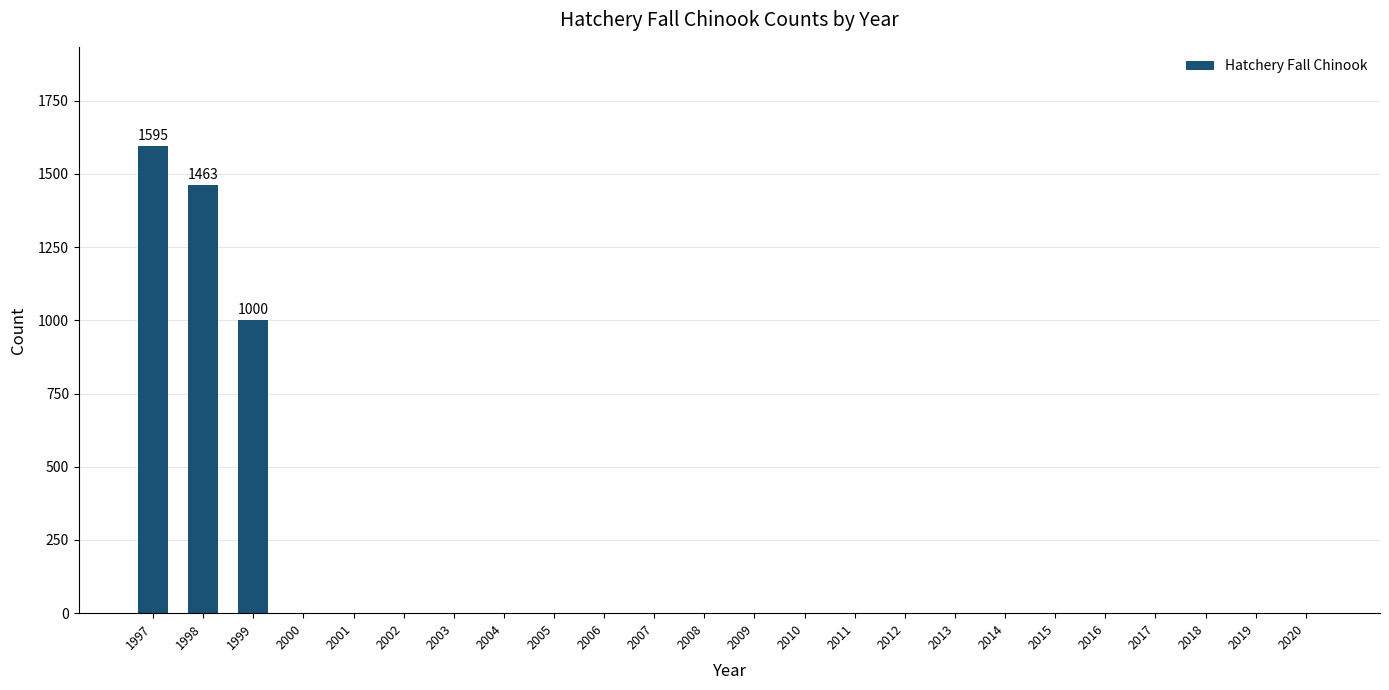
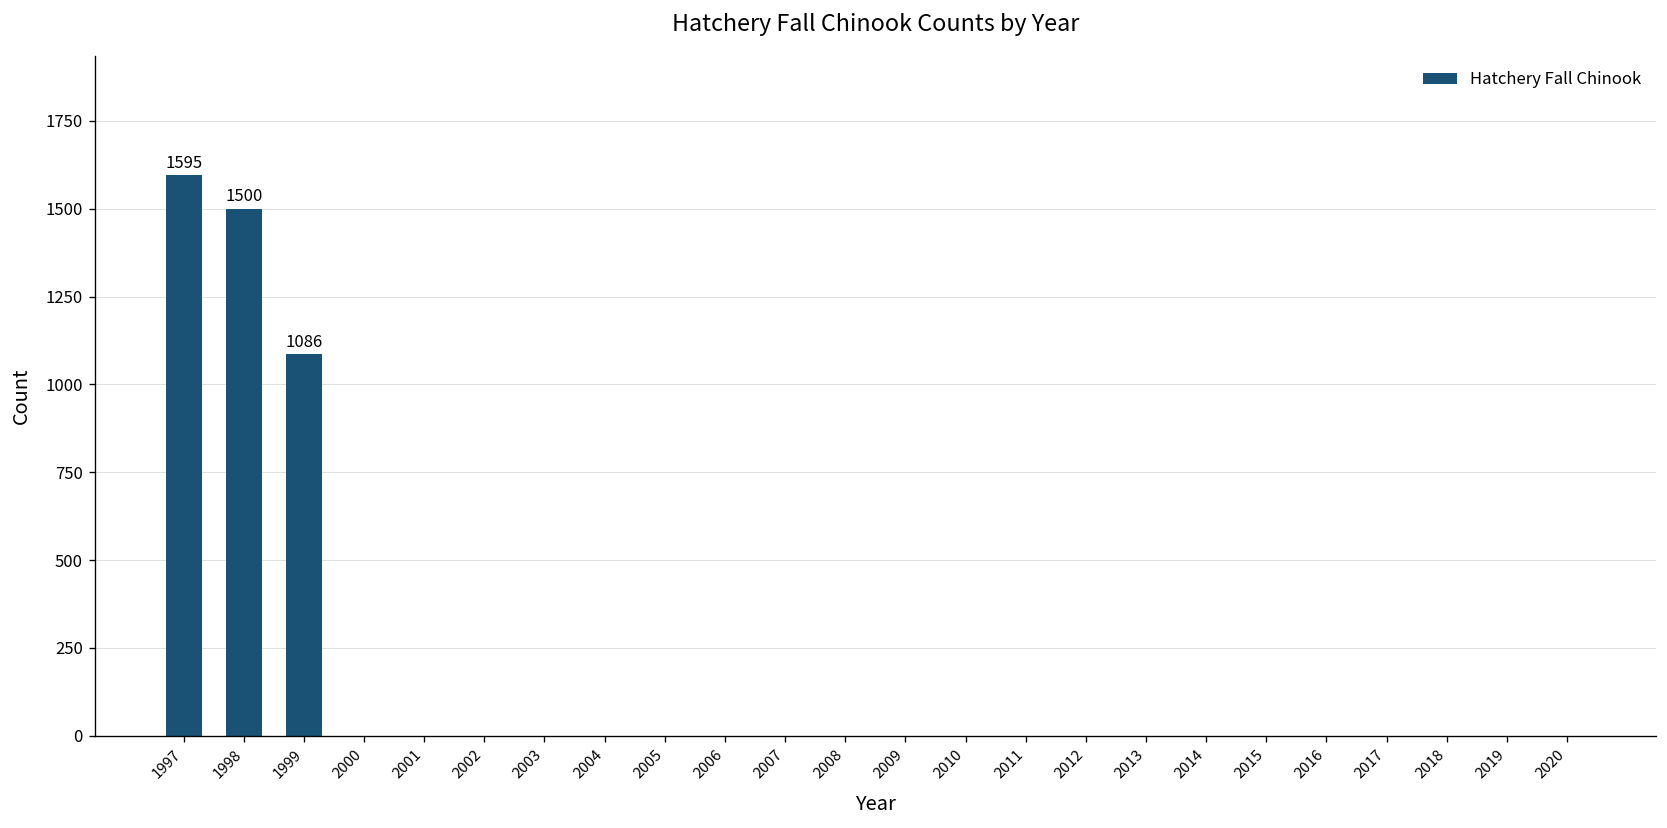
1998: 1463 -> 1500
1999: 1000 -> 1086
